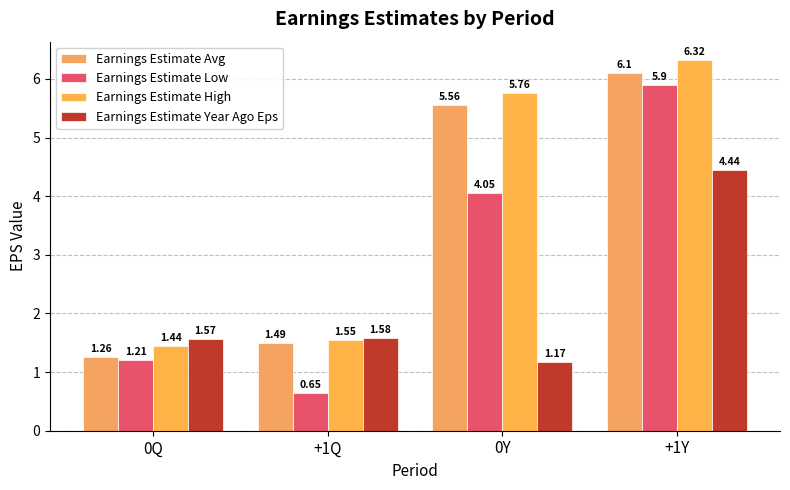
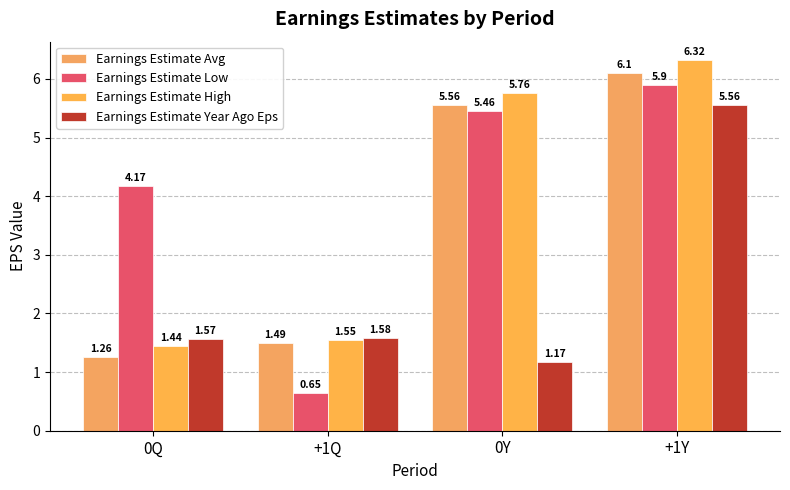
Earnings Estimate Low, 0Q: 1.21 -> 4.17
Earnings Estimate Low, 0Y: 4.05 -> 5.46
Earnings Estimate Year Ago Eps, +1Y: 4.44 -> 5.56
